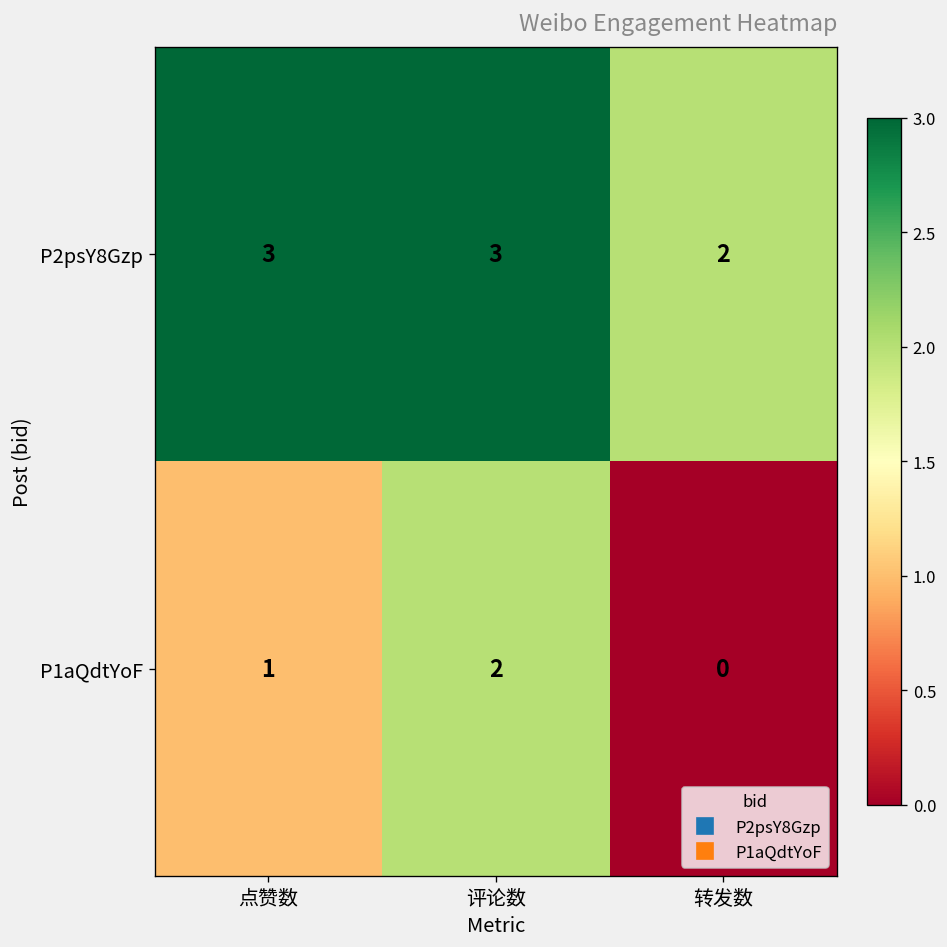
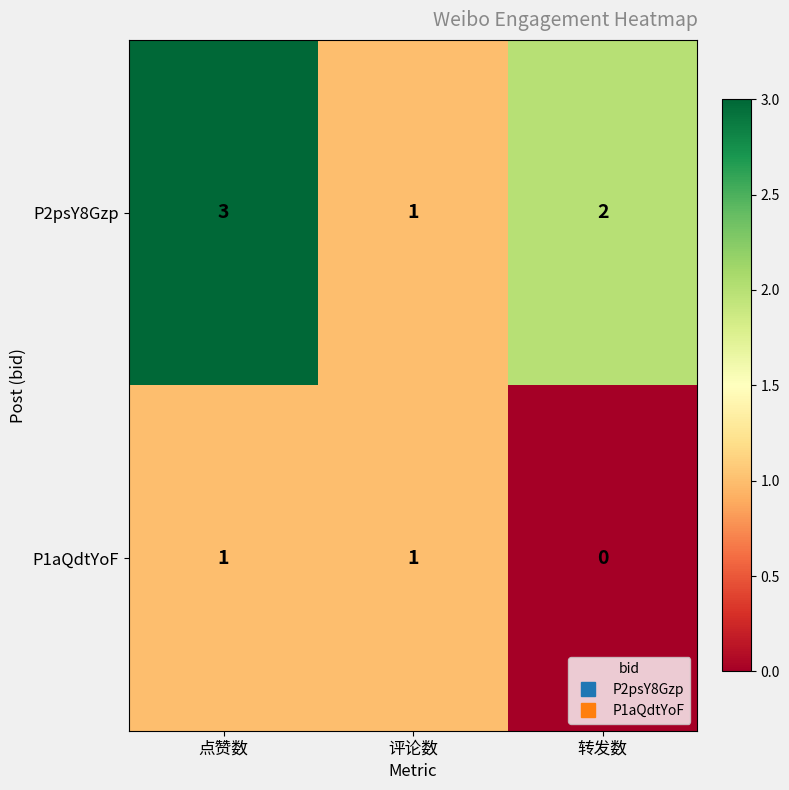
P2psY8Gzp, 评论数: 3 -> 1
P1aQdtYoF, 评论数: 2 -> 1
